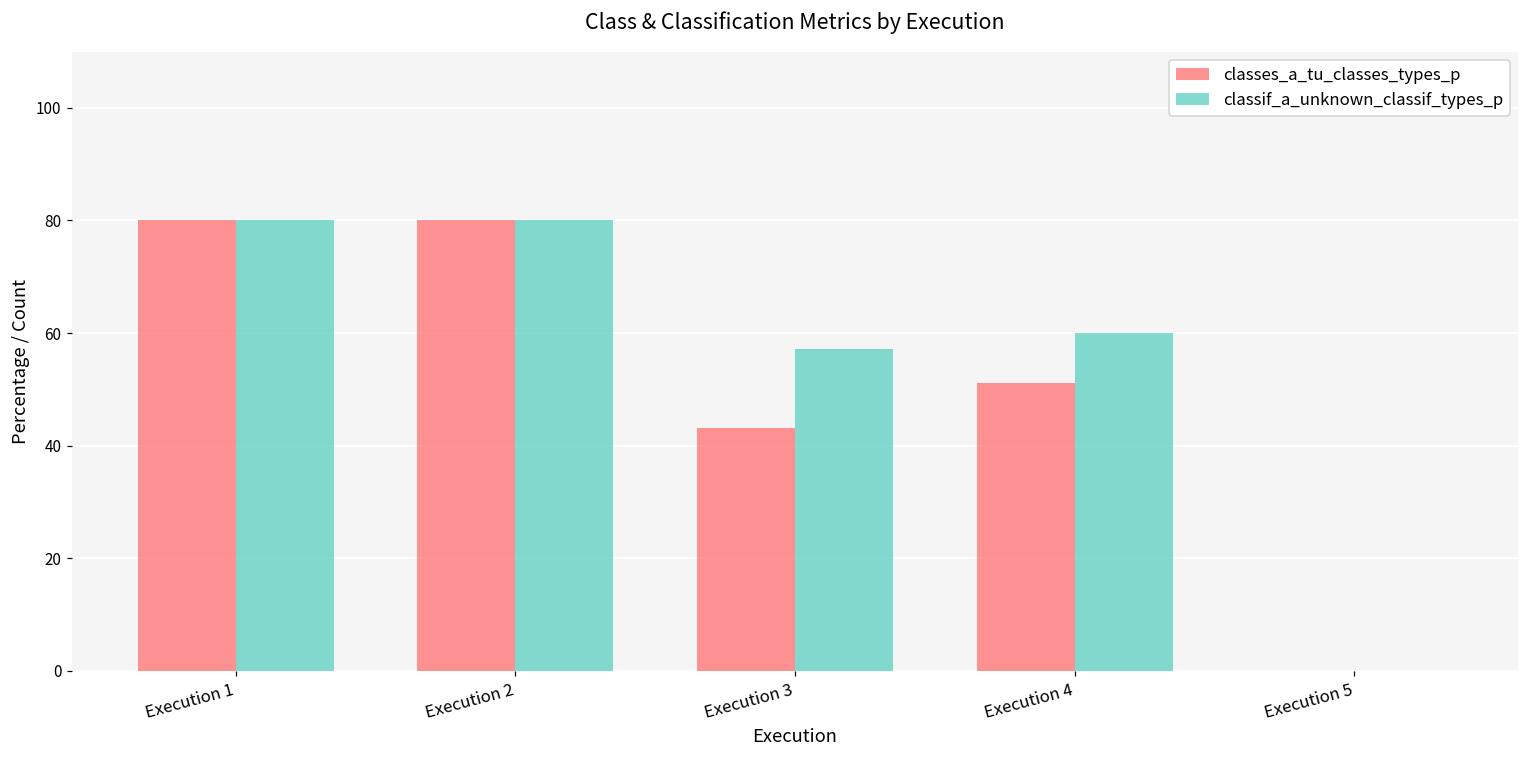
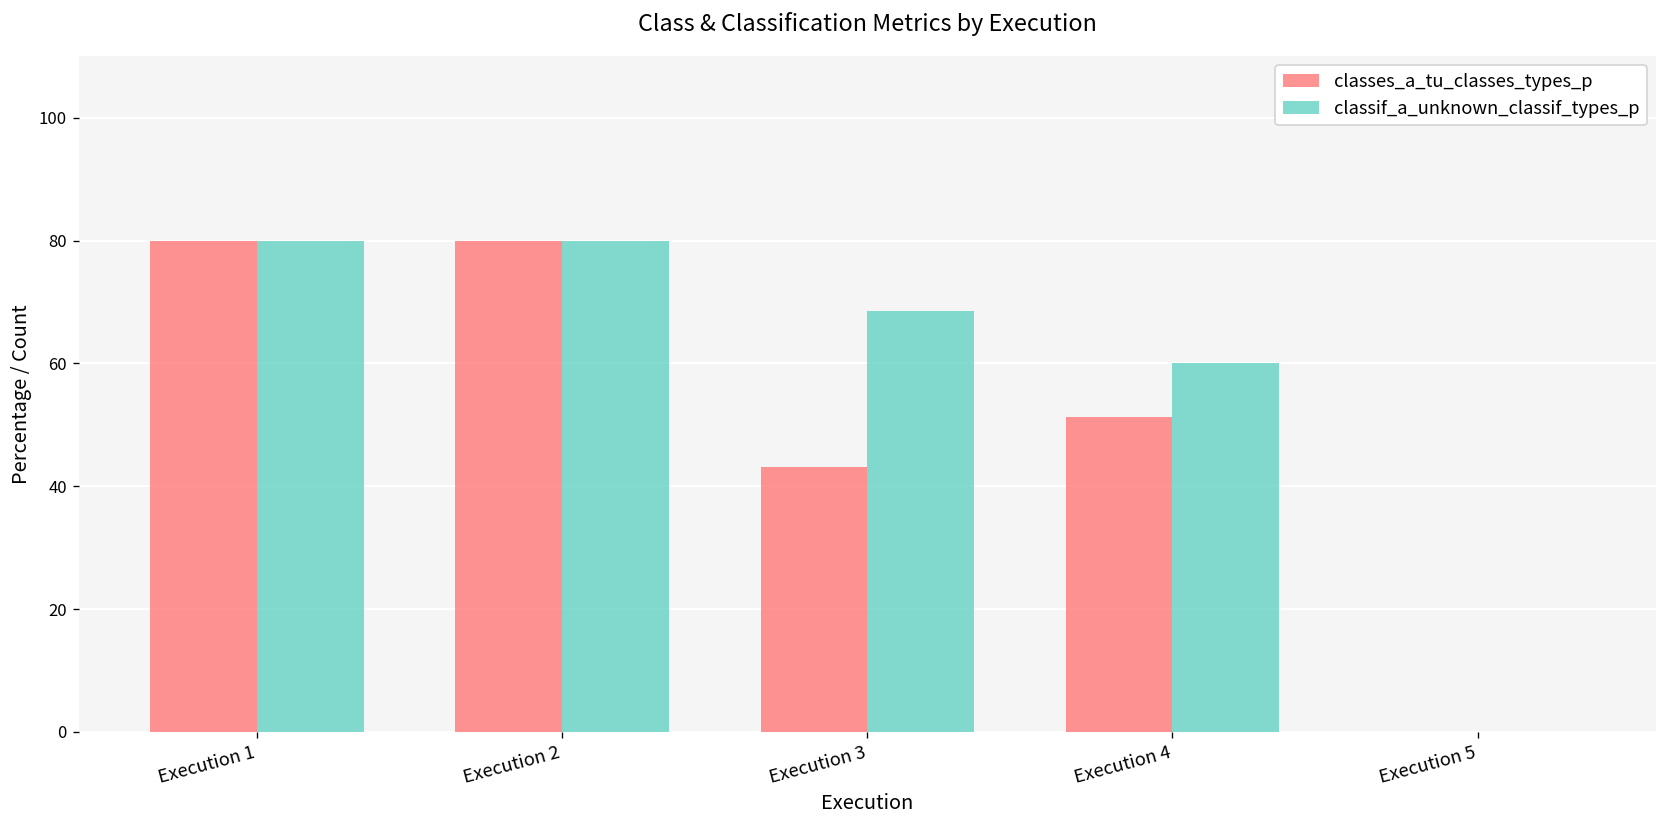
classif_a_unknown_classif_types_p, Execution 3: 57 -> 69
